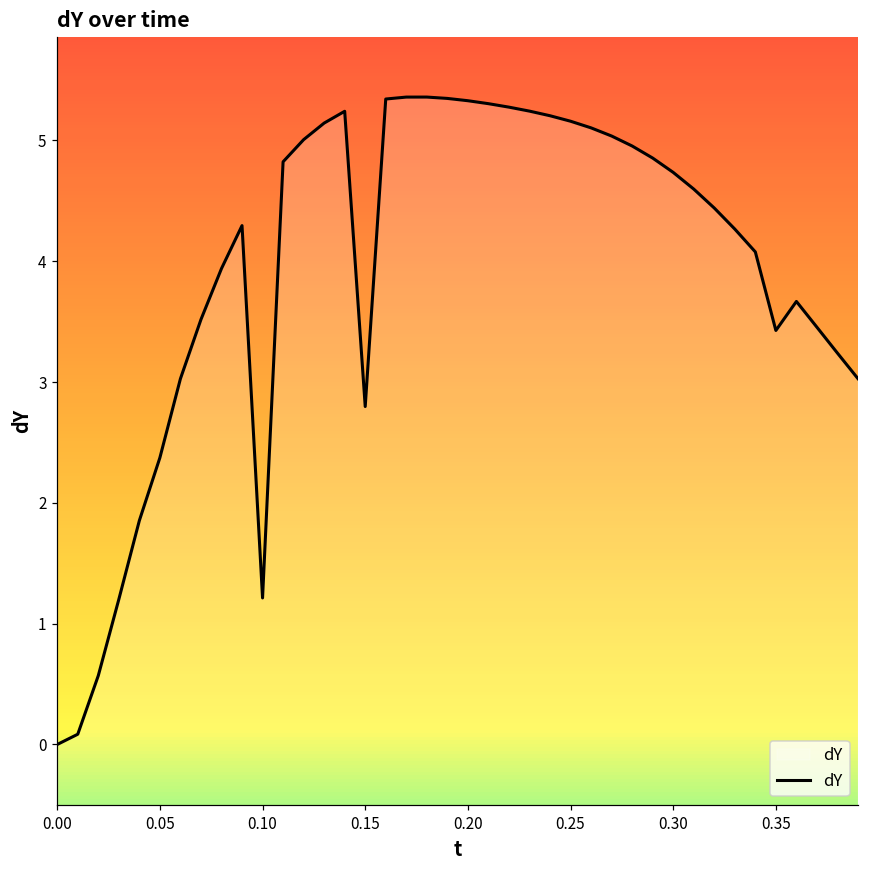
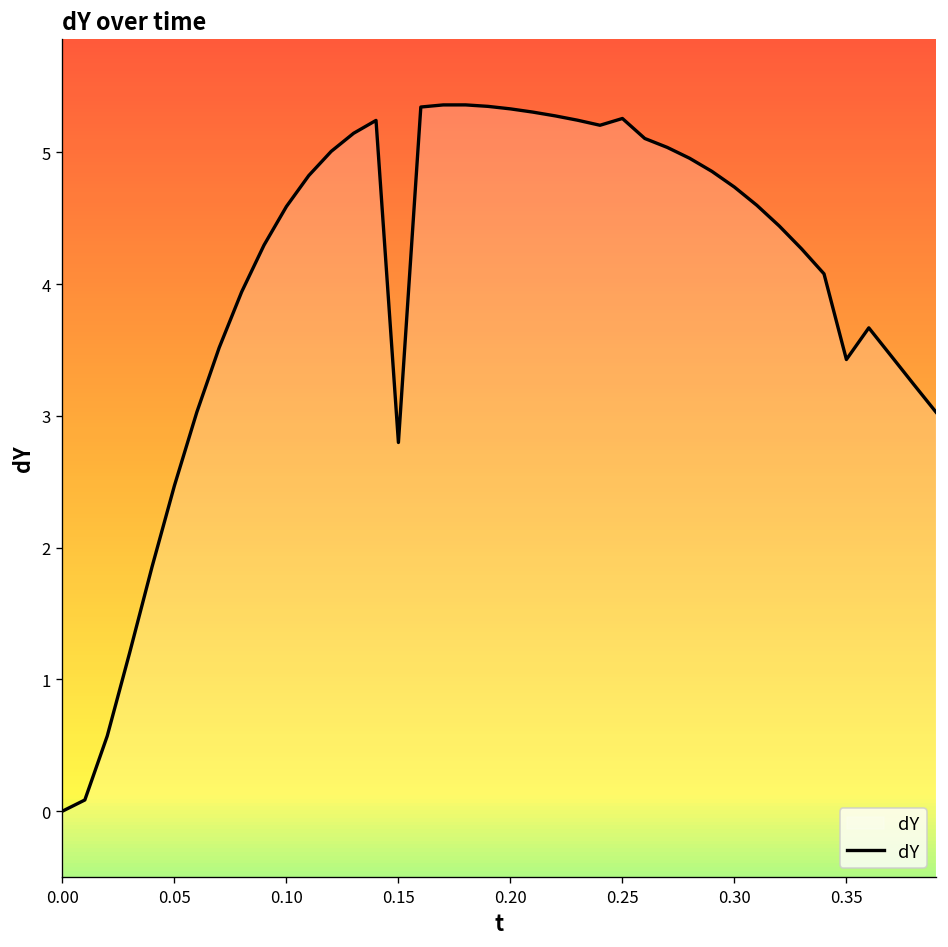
0.05: 2.37 -> 2.47
0.10: 1.21 -> 4.59
0.25: 5.16 -> 5.26
